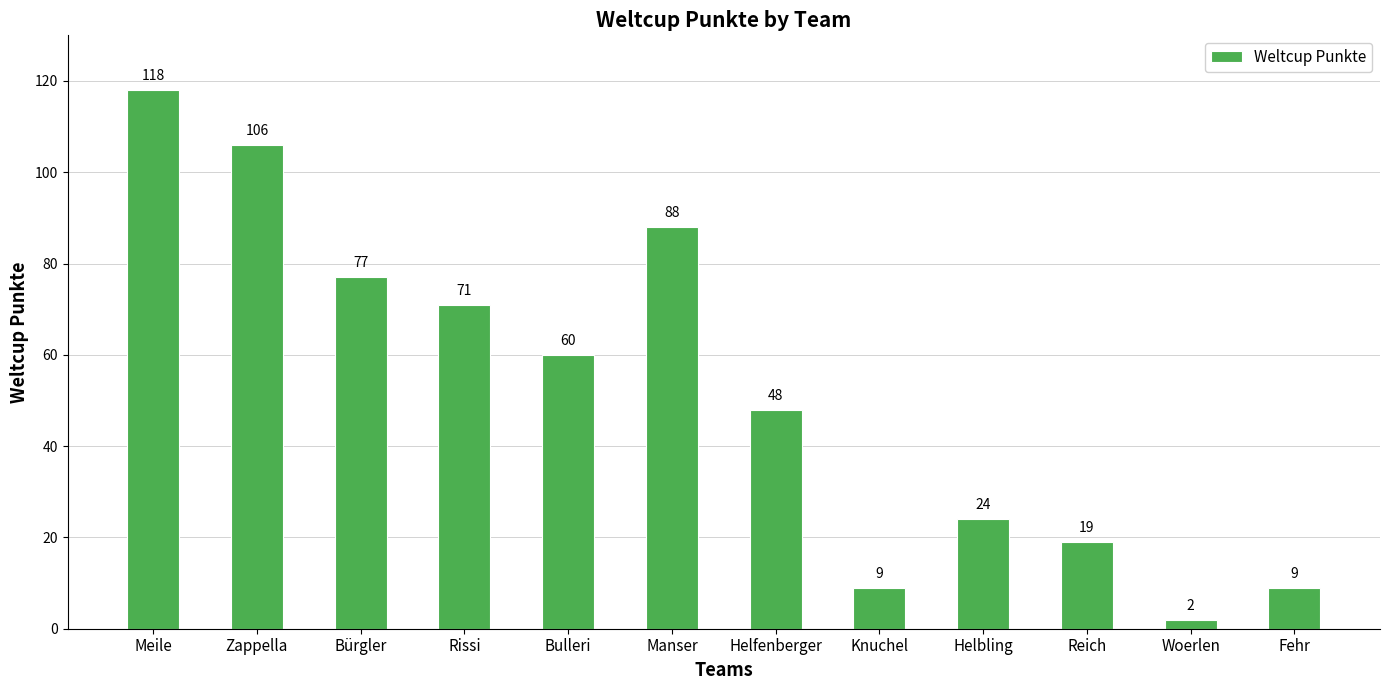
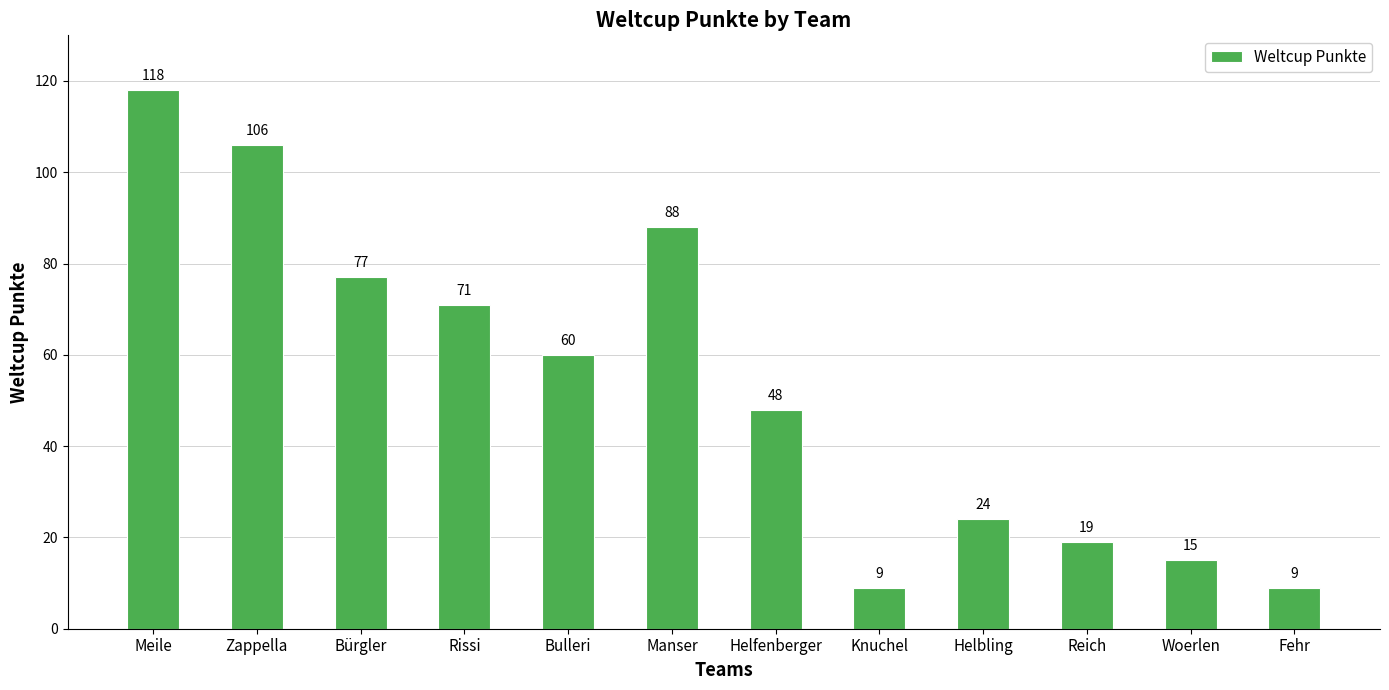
Woerlen: 2 -> 15
